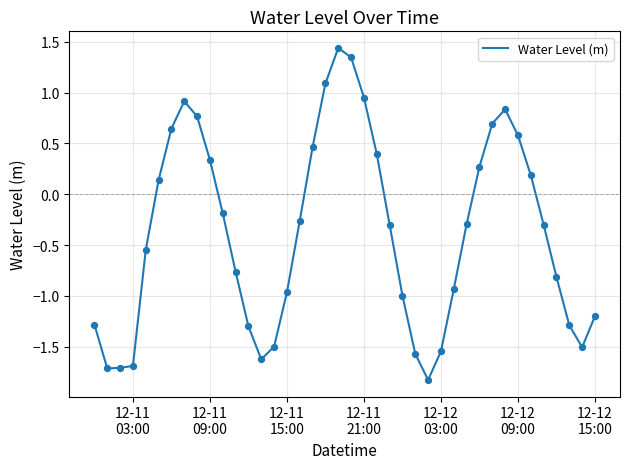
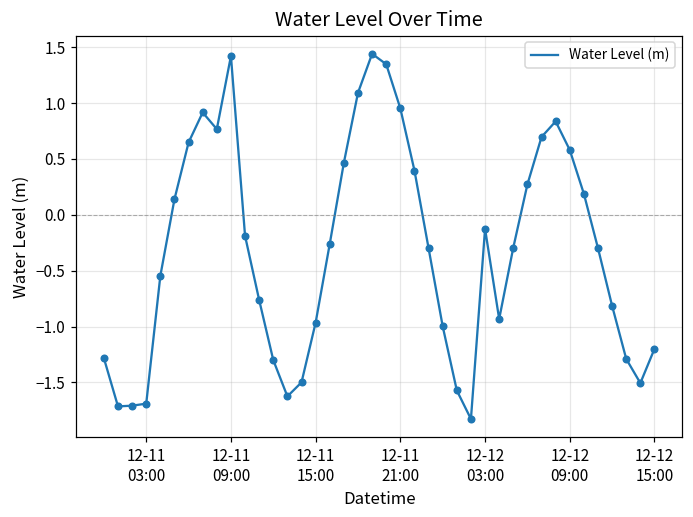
12-11 09:00: 0.34 -> 1.42
12-12 03:00: -1.55 -> -0.13
